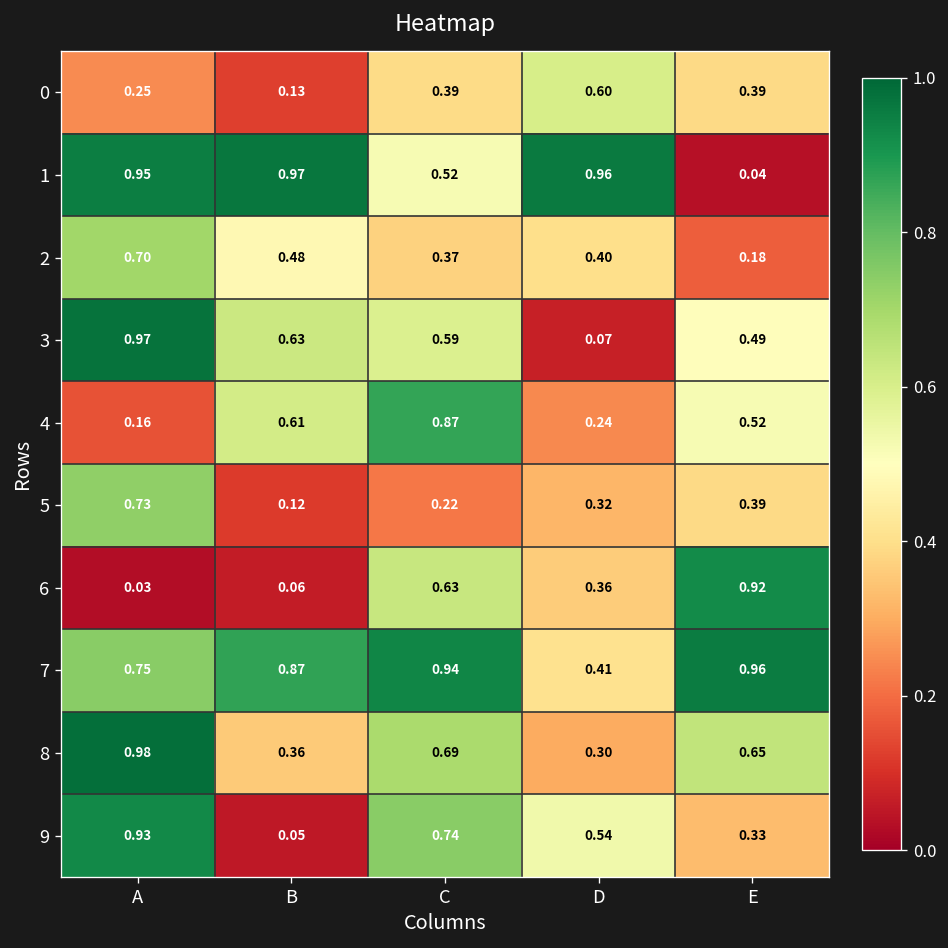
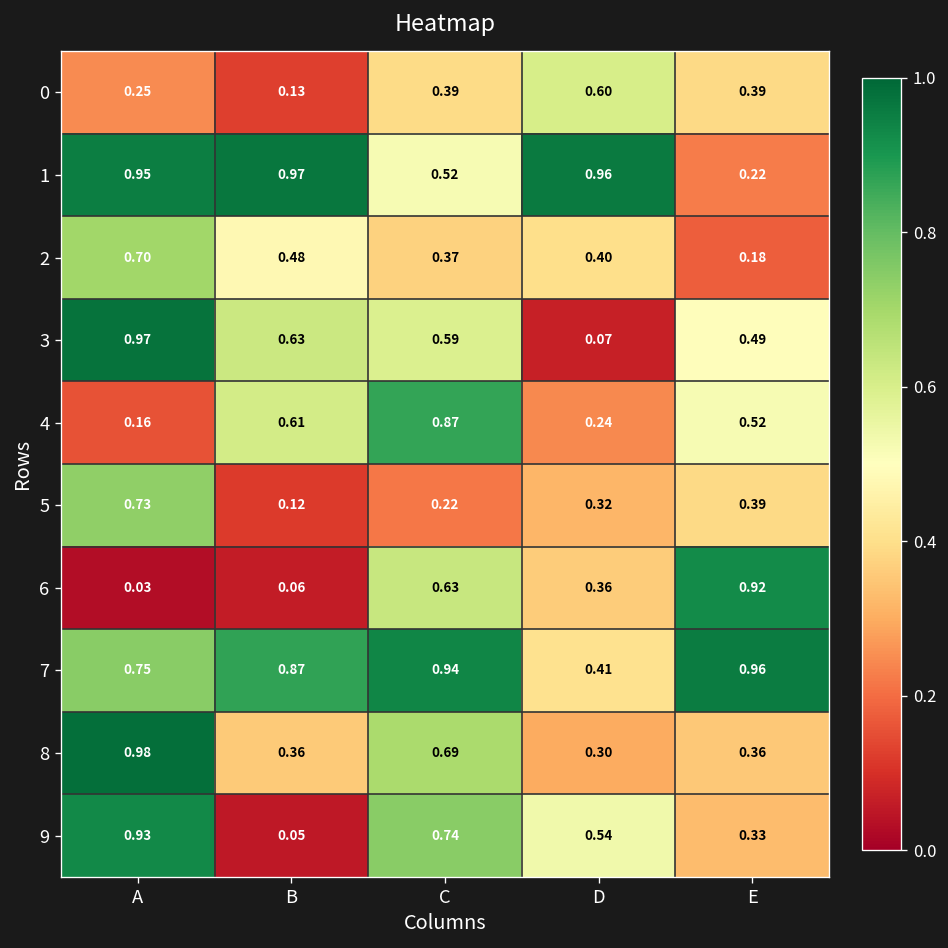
1, E: 0.04 -> 0.22
8, E: 0.65 -> 0.36
